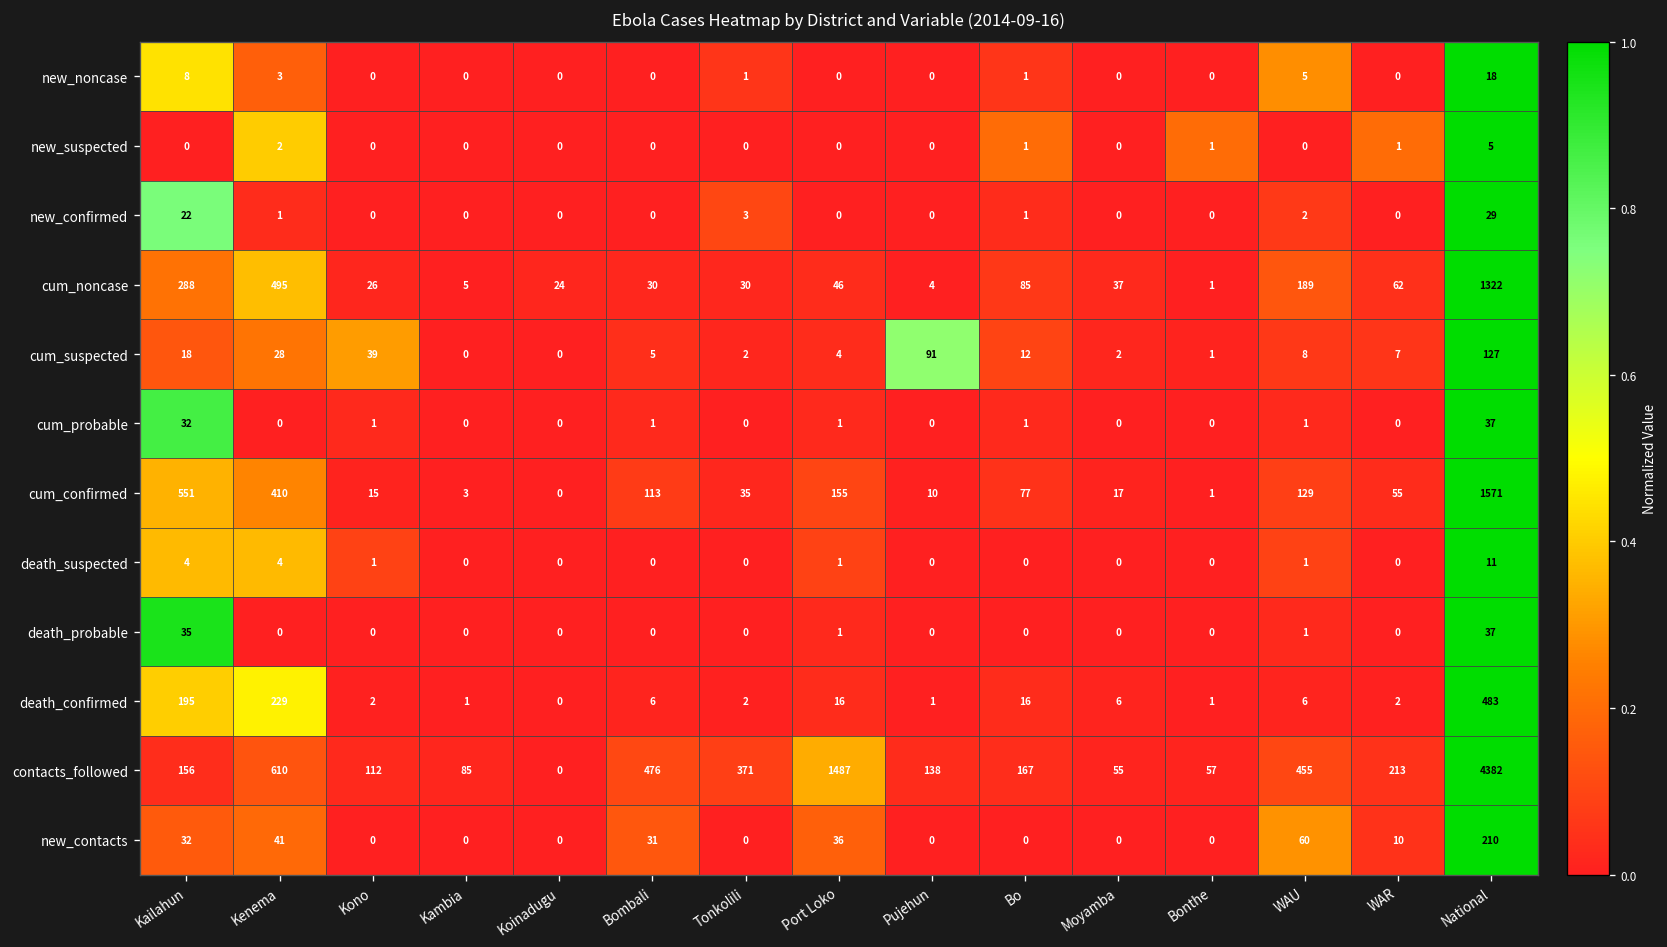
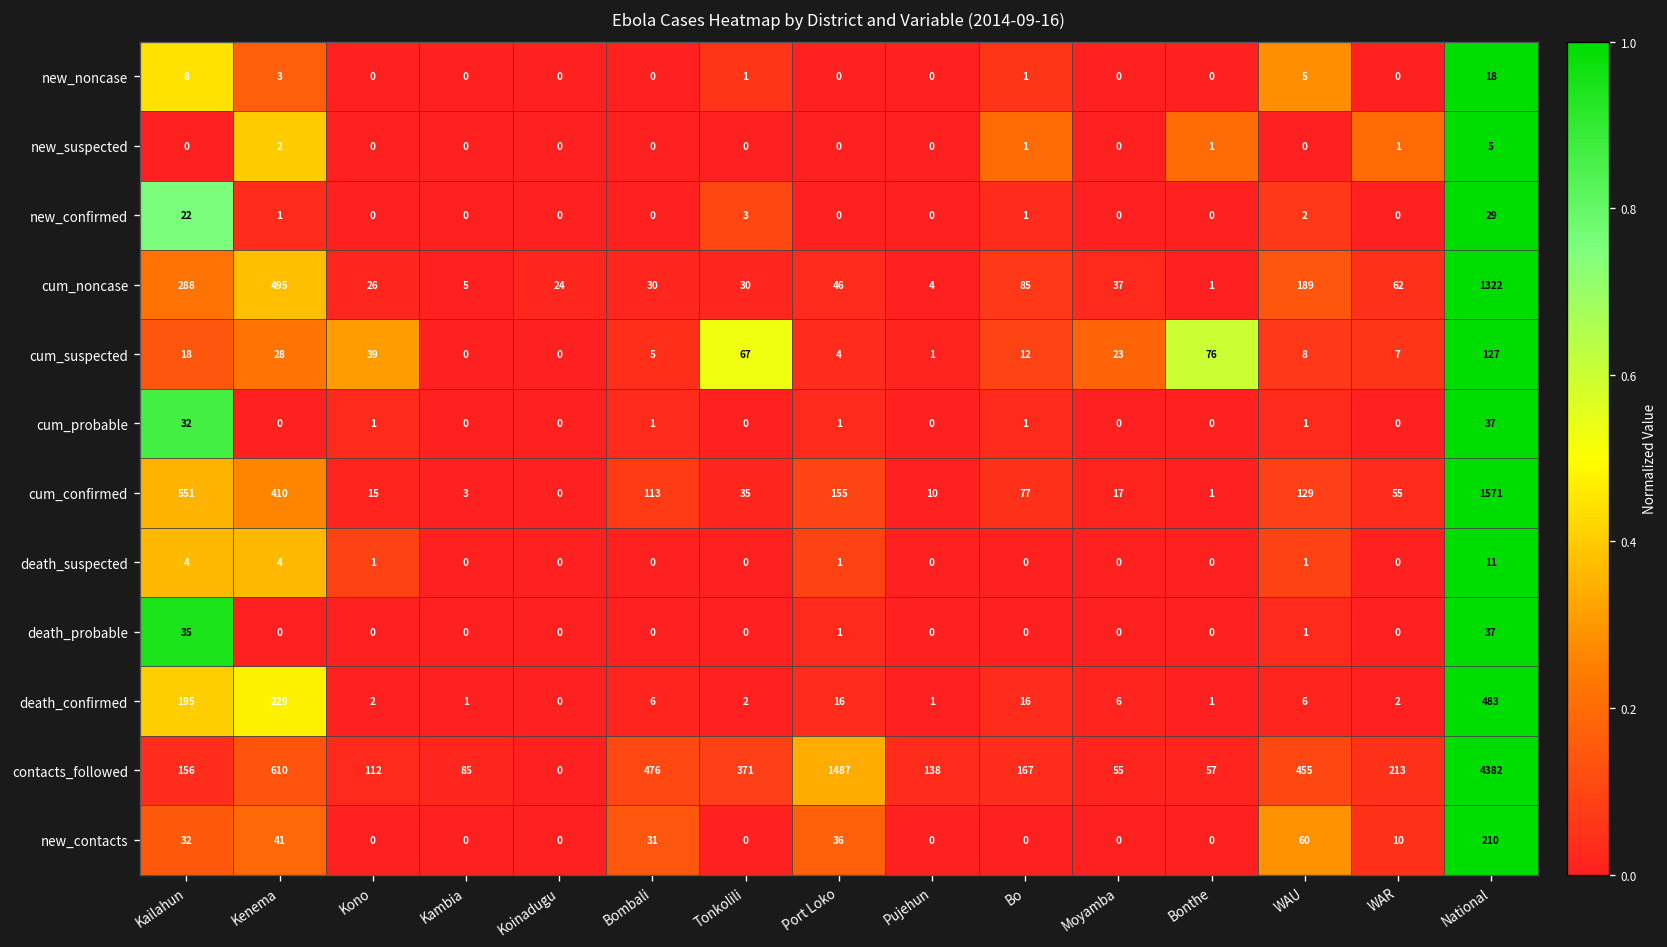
cum_suspected, Tonkolili: 2 -> 67
cum_suspected, Pujehun: 91 -> 1
cum_suspected, Moyamba: 2 -> 23
cum_suspected, Bonthe: 1 -> 76
